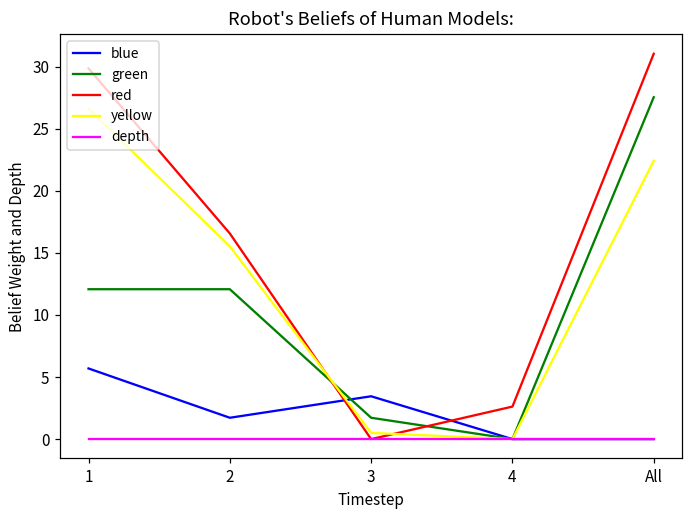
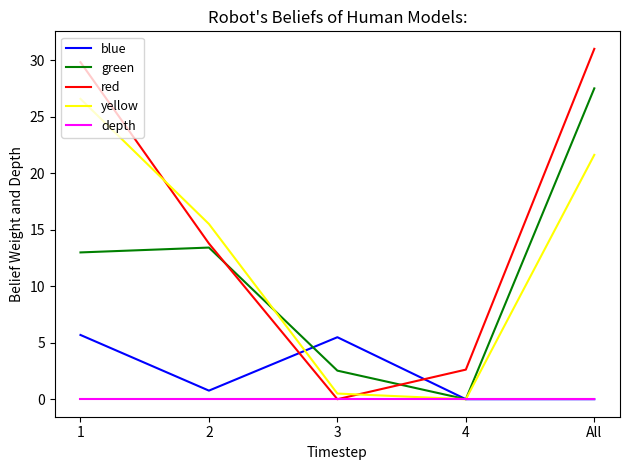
green, 1: 12.1 -> 13.0
blue, 2: 1.7 -> 0.8
green, 2: 12.1 -> 13.4
red, 2: 16.6 -> 13.8
blue, 3: 3.5 -> 5.5
green, 3: 1.7 -> 2.5
yellow, All: 22.4 -> 21.6
